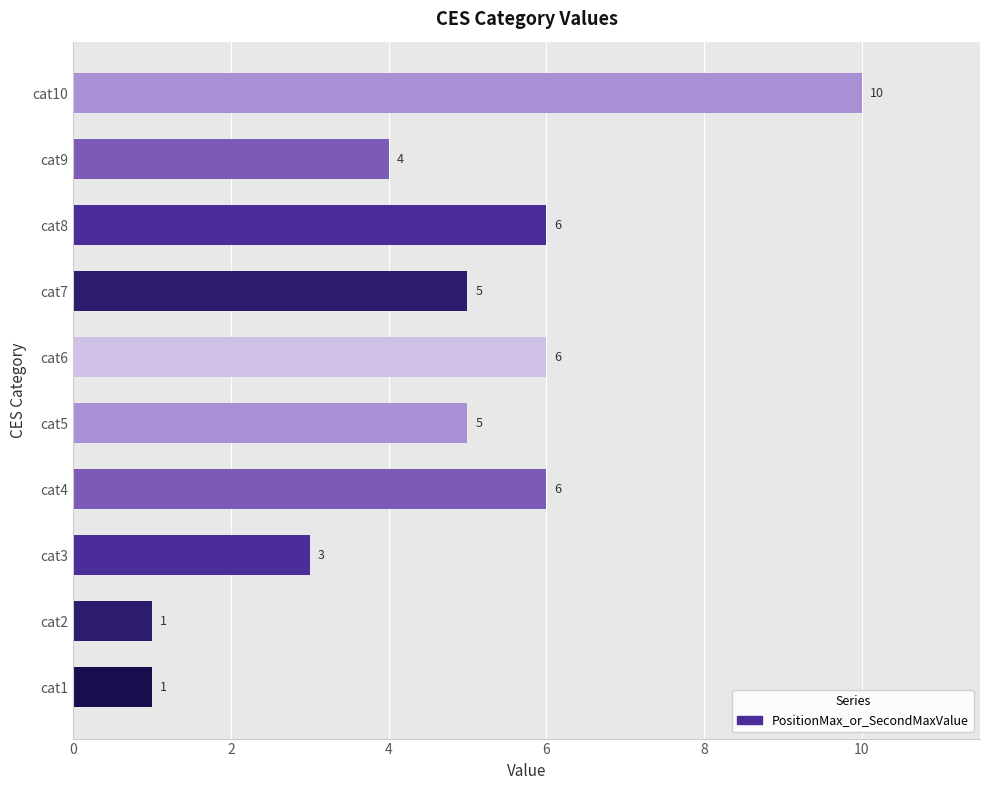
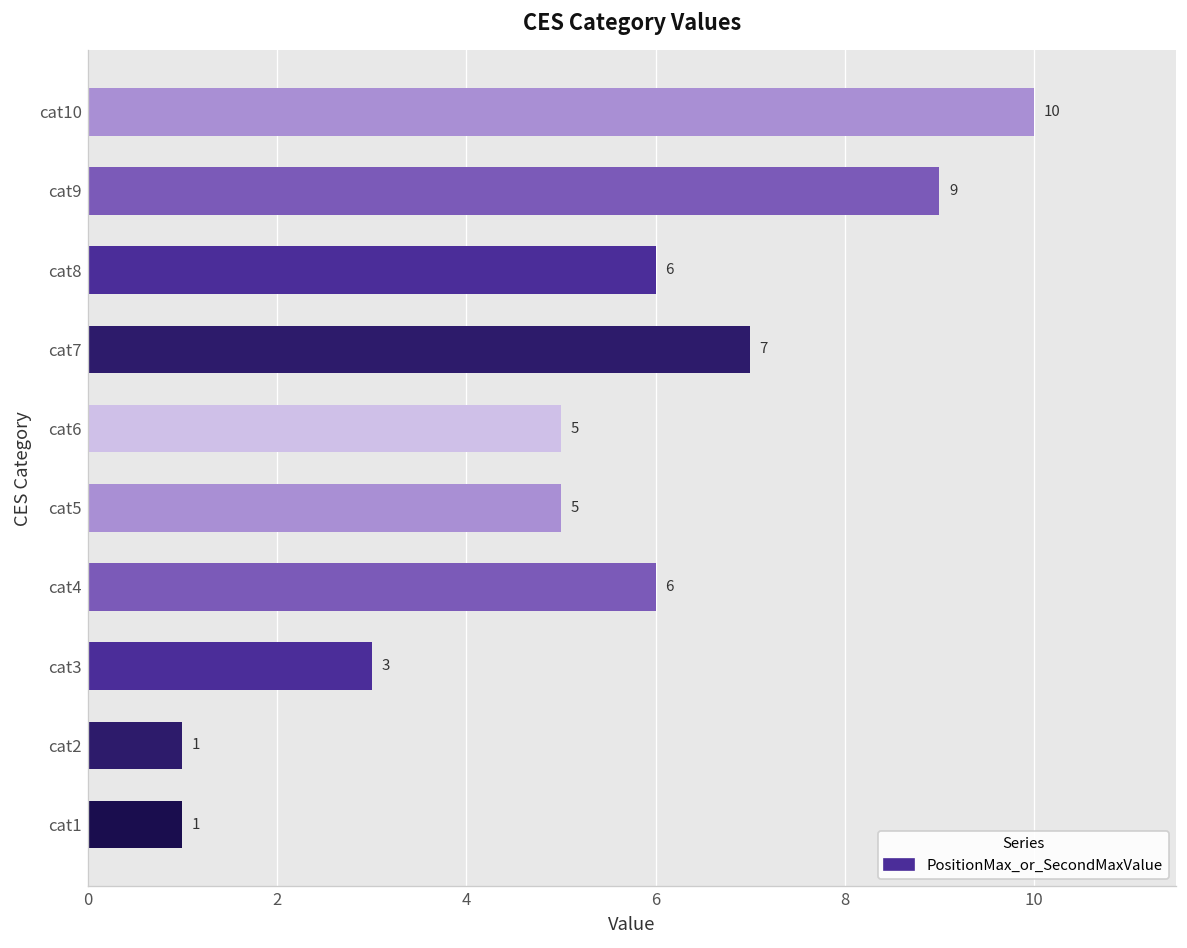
cat9: 4 -> 9
cat7: 5 -> 7
cat6: 6 -> 5
